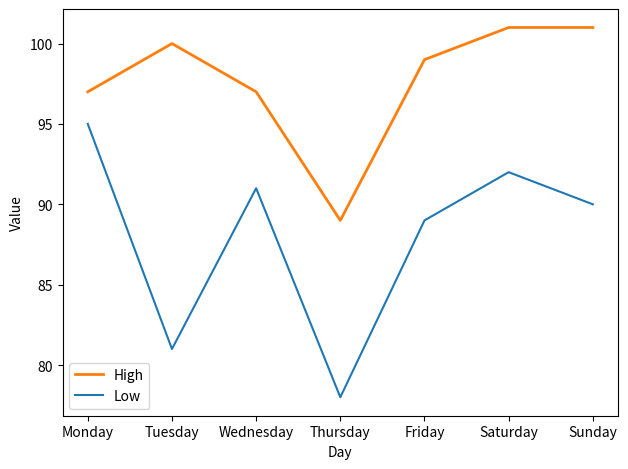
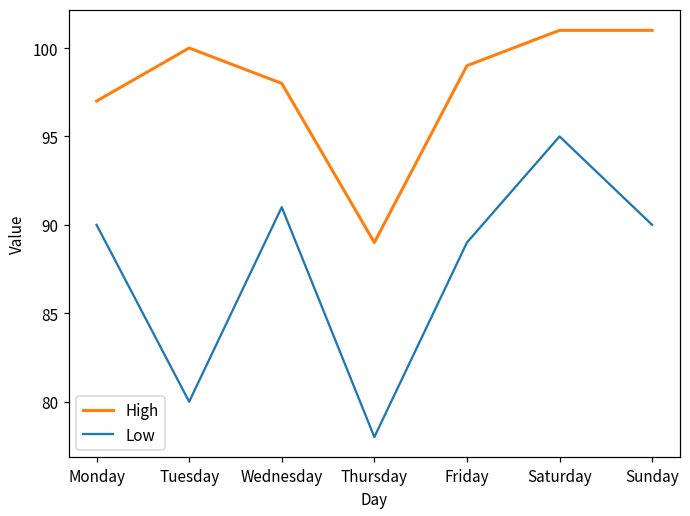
Low, Monday: 95 -> 90
Low, Tuesday: 81 -> 80
High, Wednesday: 97 -> 98
Low, Saturday: 92 -> 95
